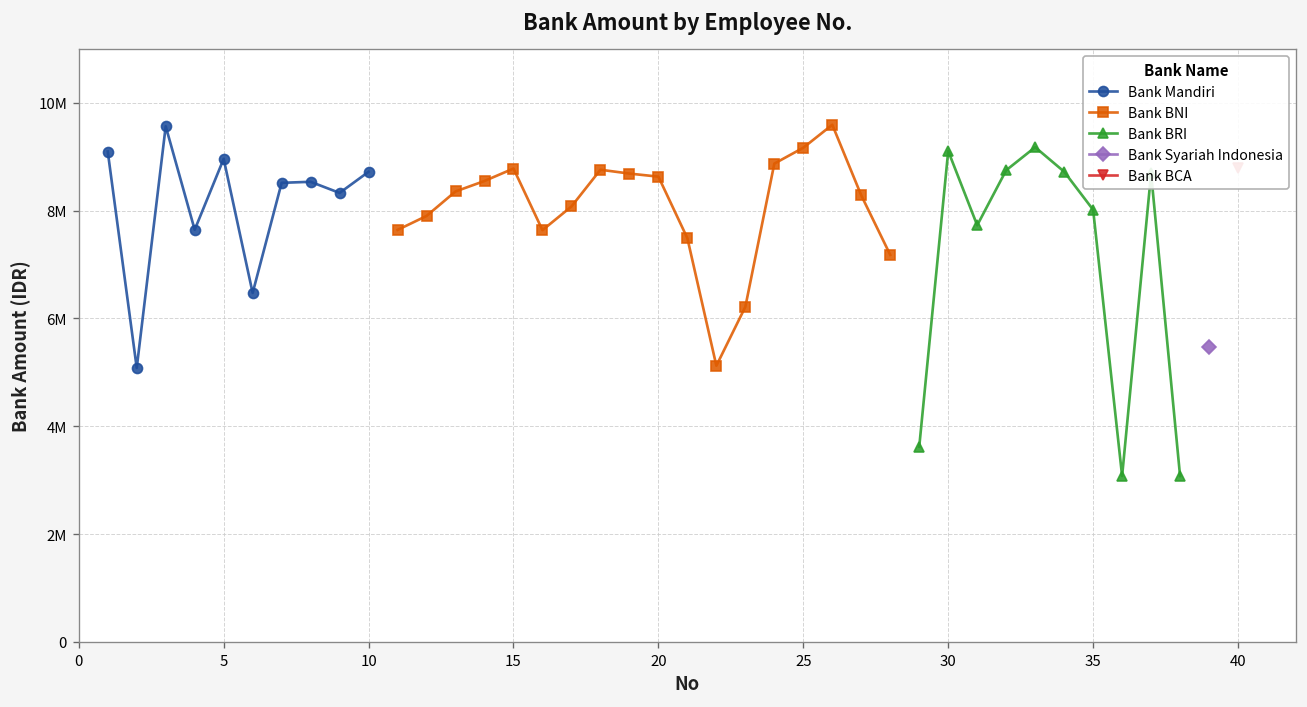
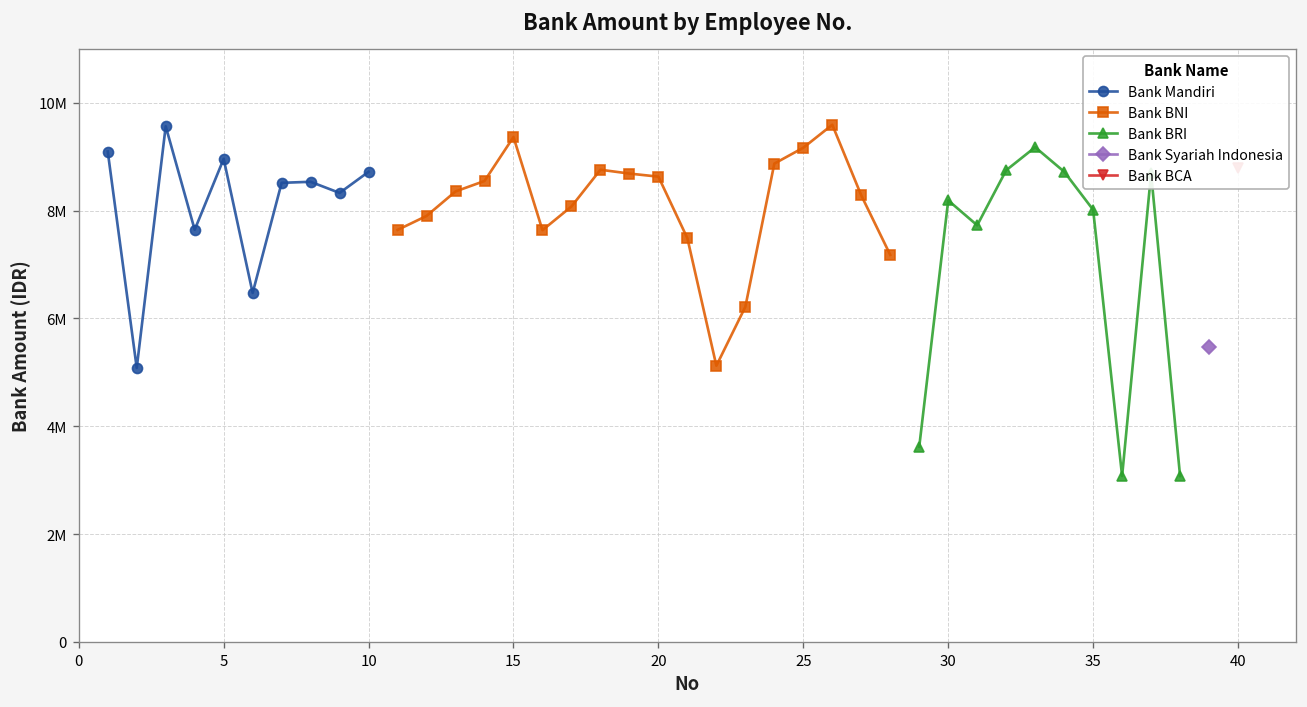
Bank BNI, 15: 8800000 -> 9400000
Bank BRI, 30: 9100000 -> 8200000
